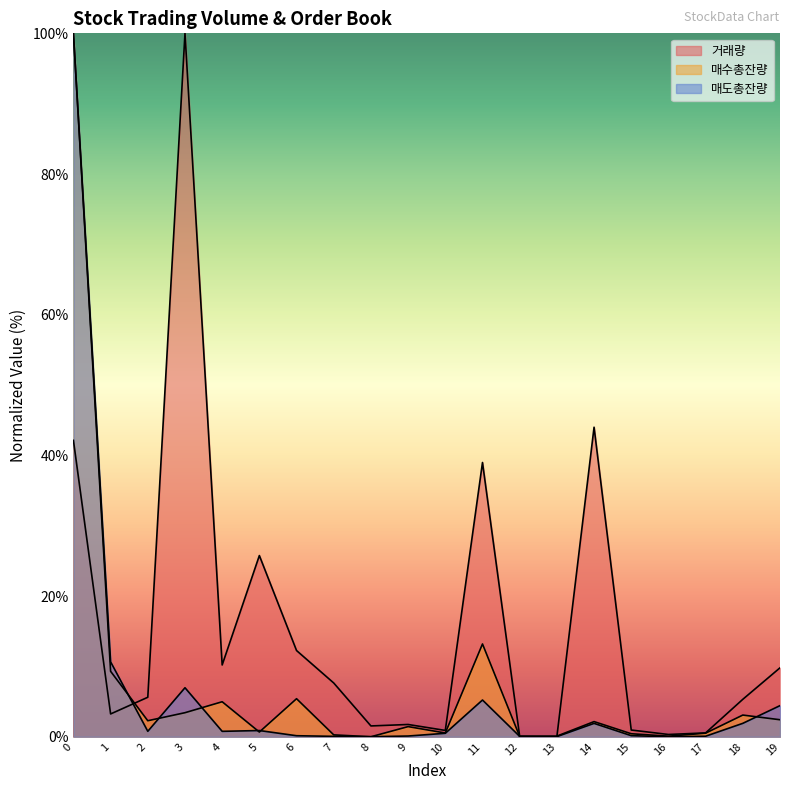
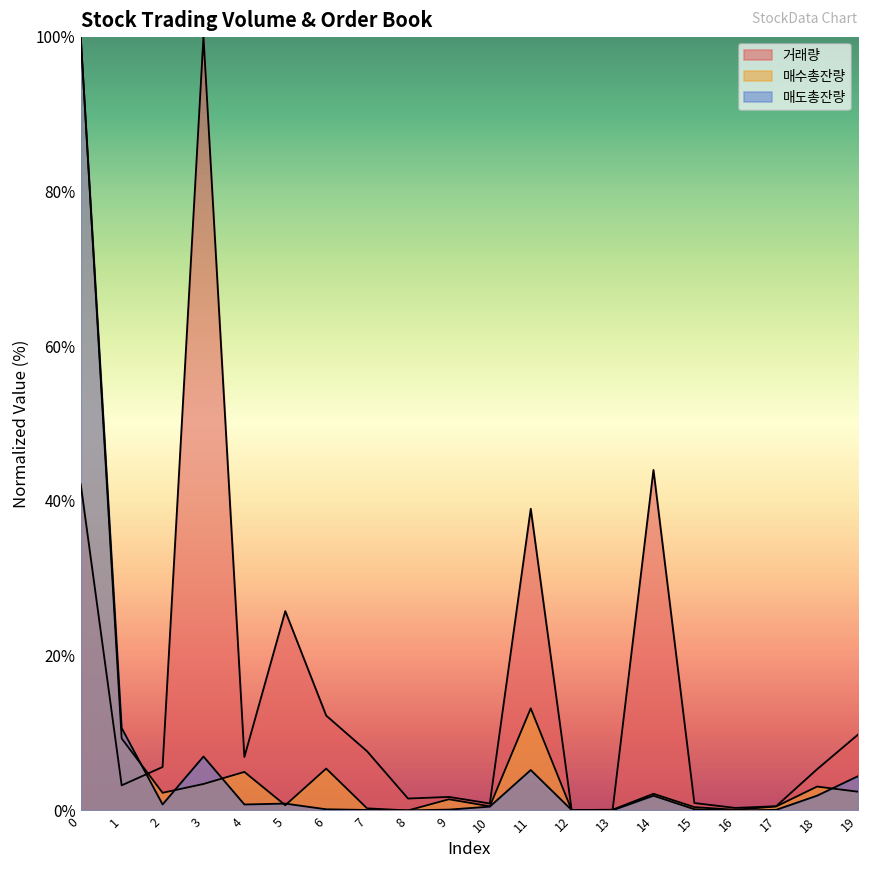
거래량, 4: 10% -> 7%
